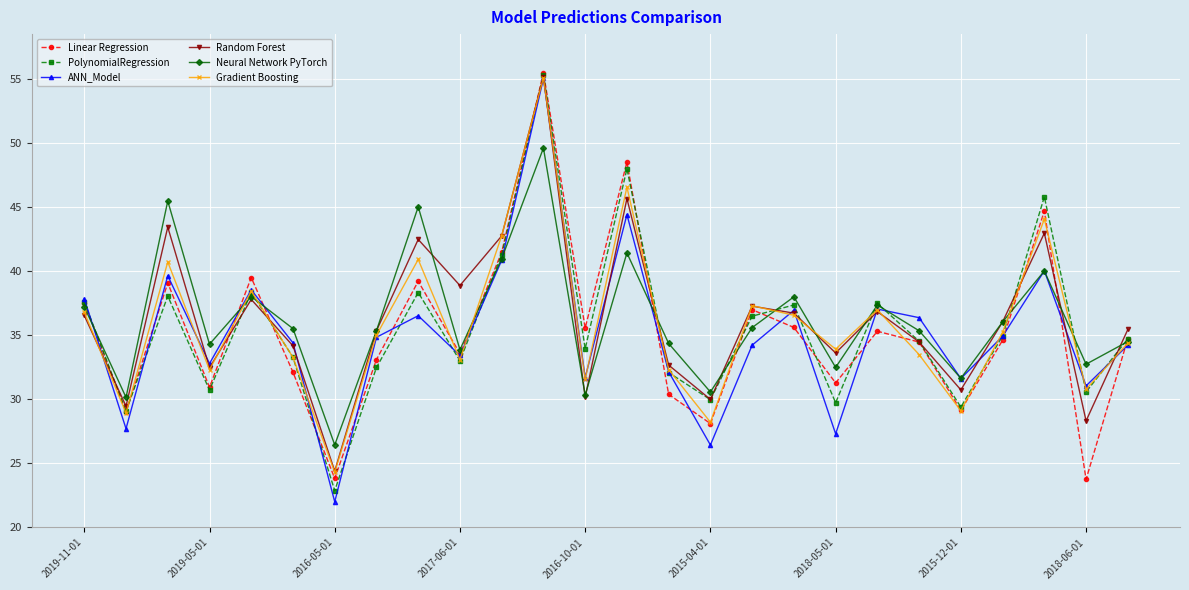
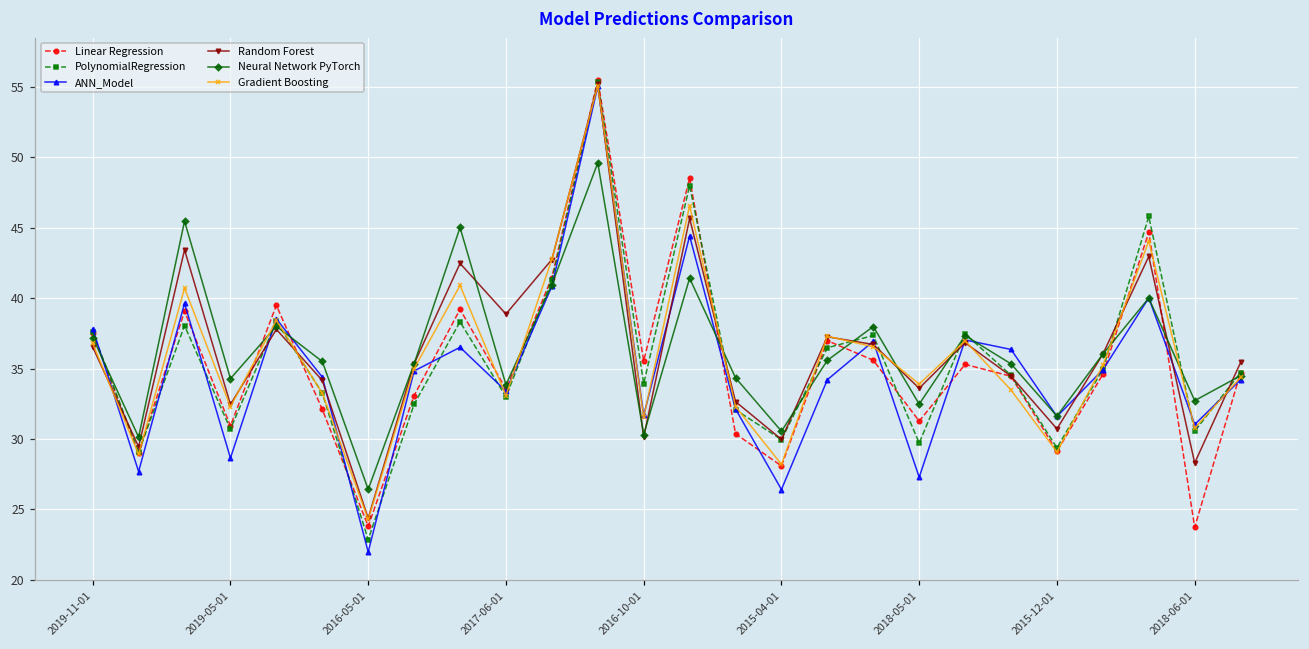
ANN_Model, 2019-05-01: 32.8 -> 28.6
